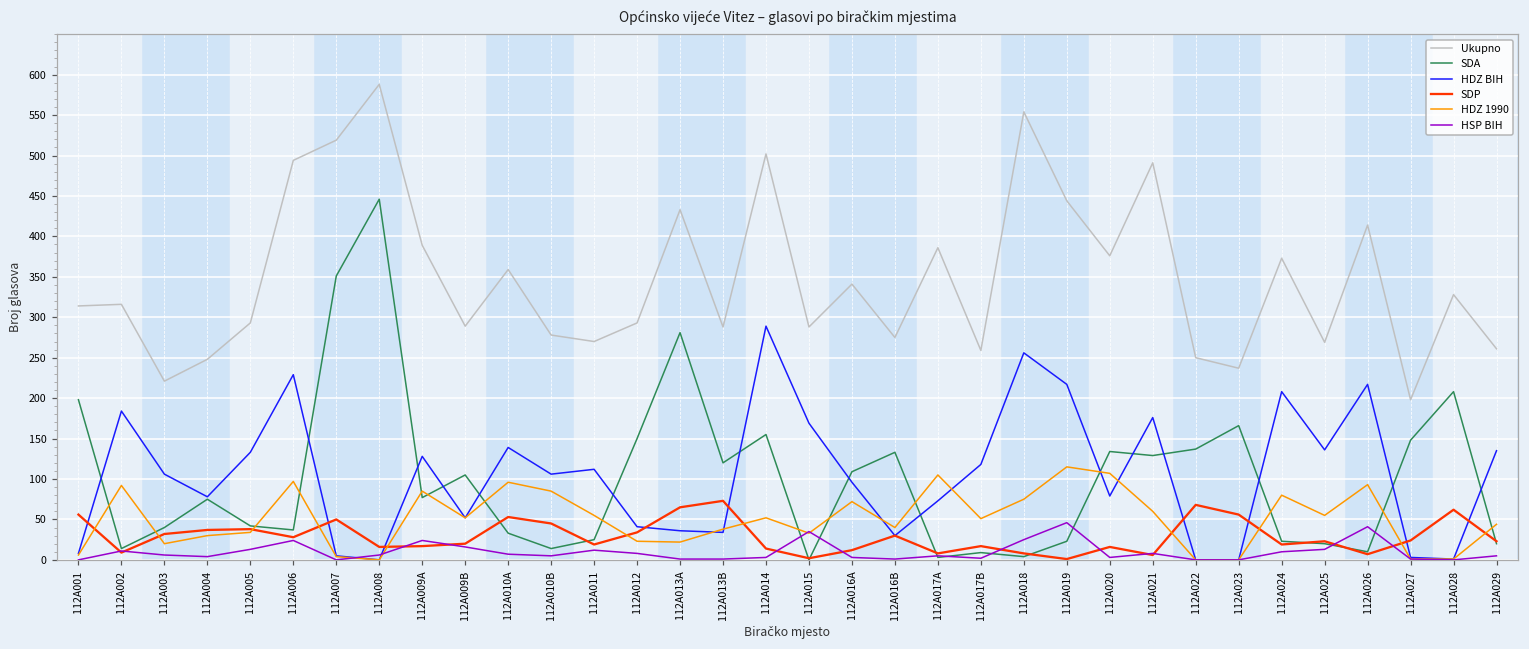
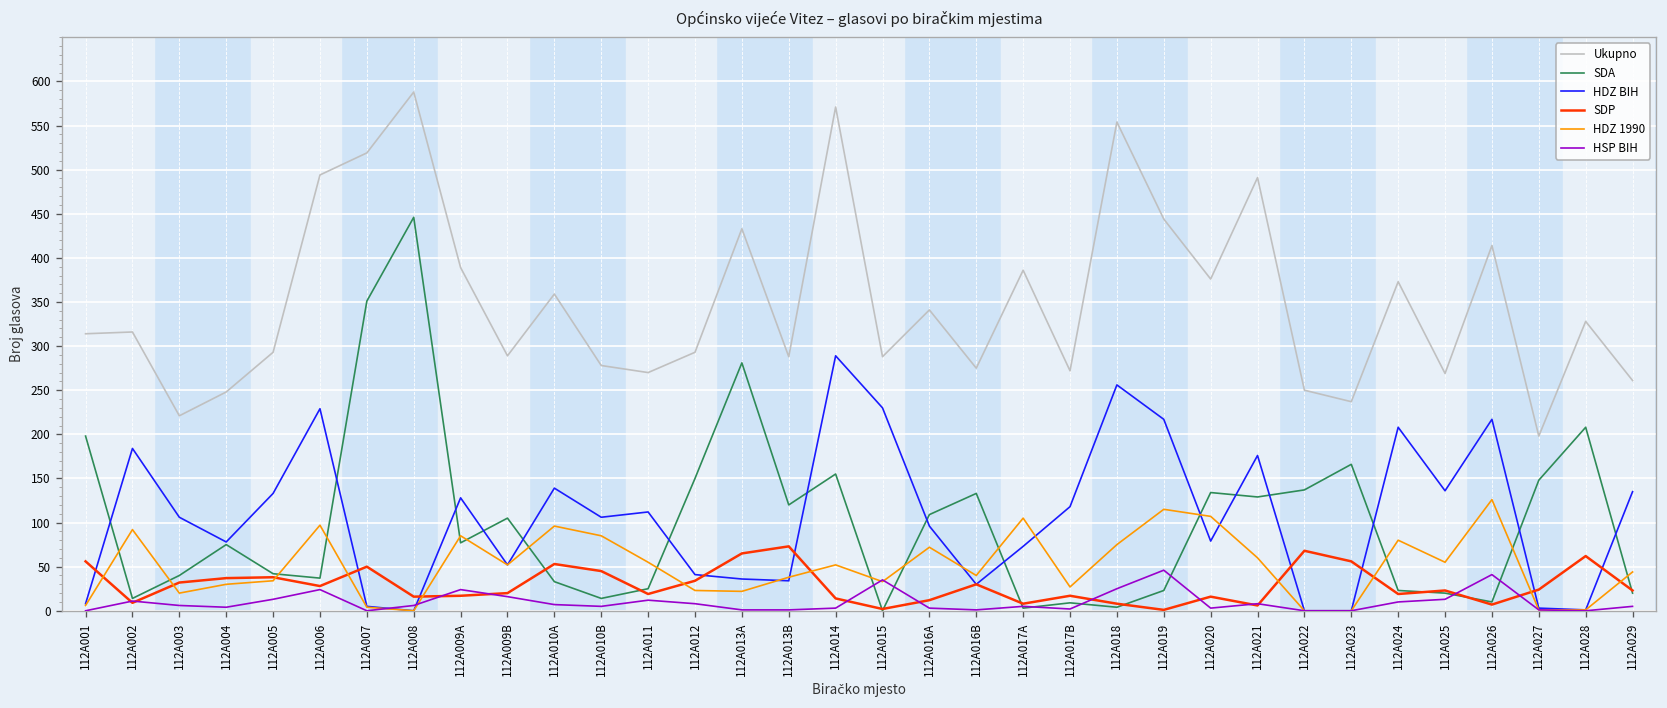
Ukupno, 112A014: 500 -> 570
HDZ BIH, 112A015: 170 -> 230
Ukupno, 112A017B: 260 -> 270
HDZ 1990, 112A017B: 50 -> 30
HDZ 1990, 112A026: 90 -> 130
